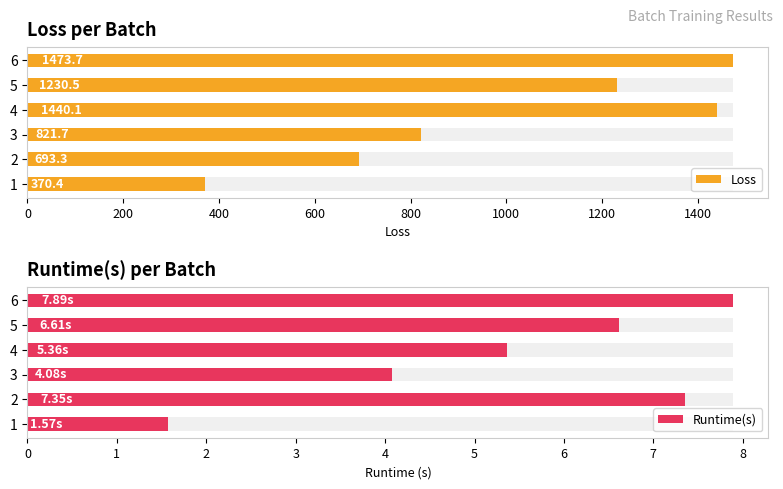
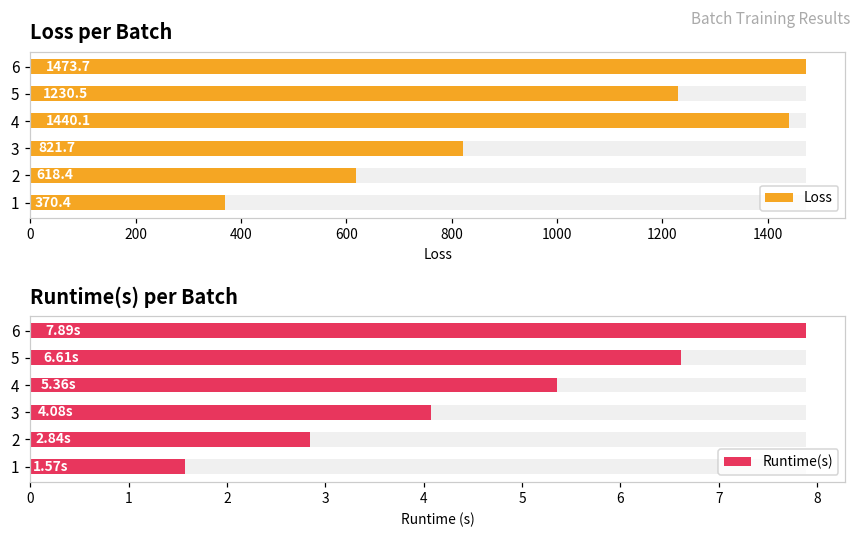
Loss per Batch, Loss, 2: 693.3 -> 618.4
Runtime(s) per Batch, Runtime(s), 2: 7.35s -> 2.84s
